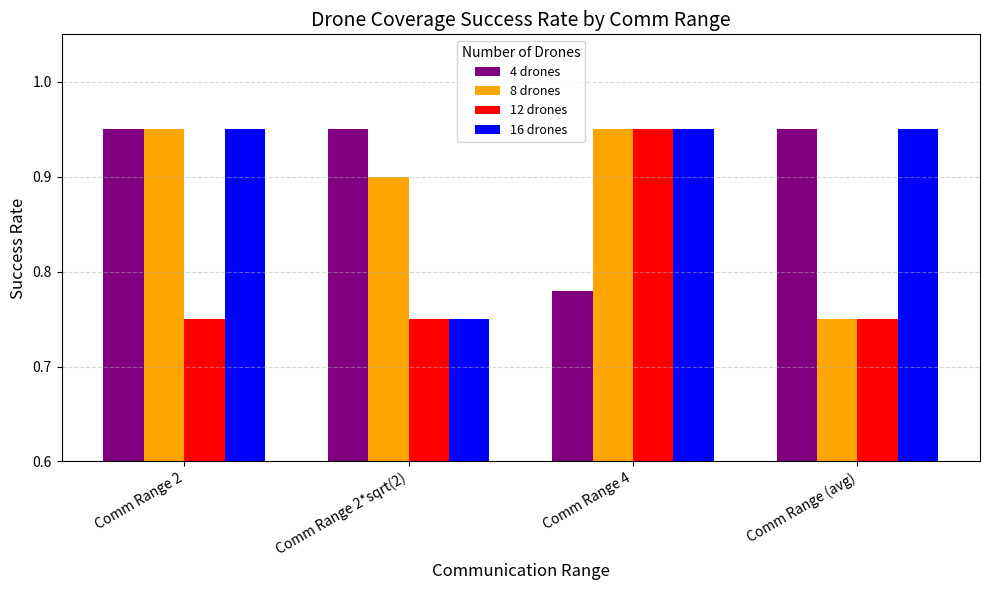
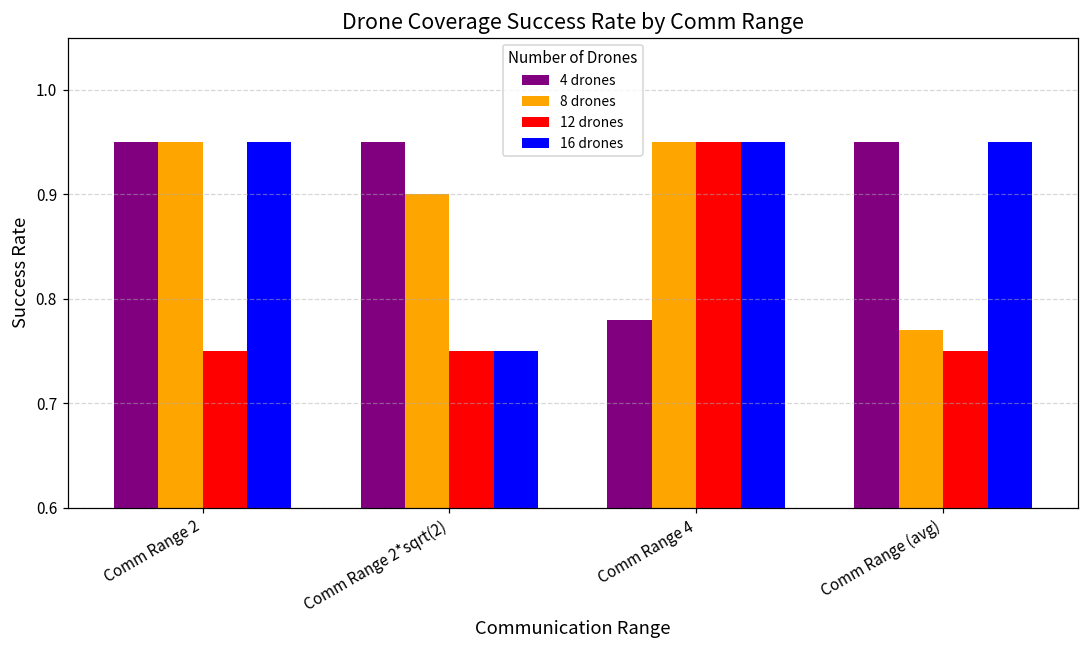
8 drones, Comm Range (avg): 0.75 -> 0.77
